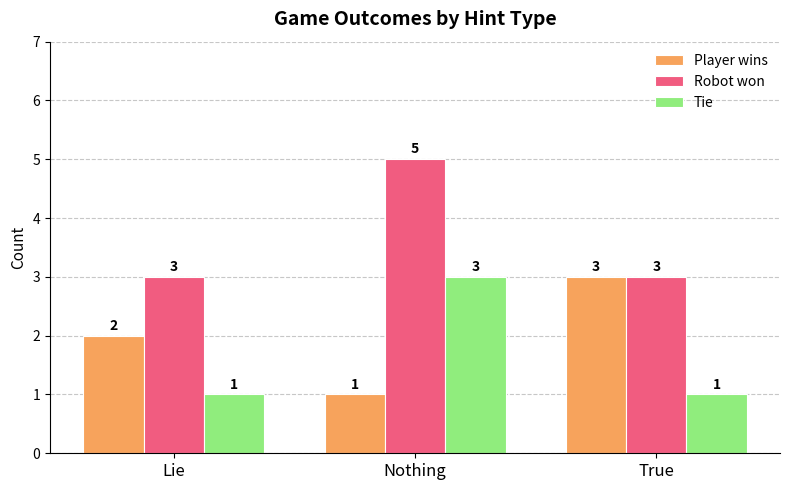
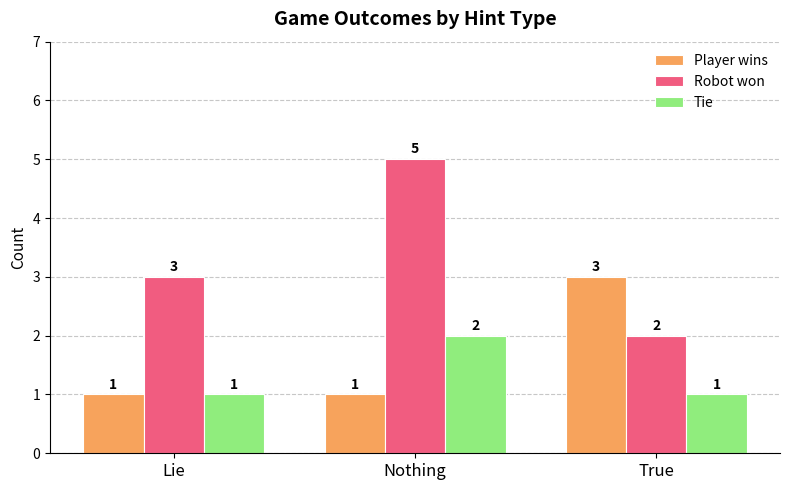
Player wins, Lie: 2 -> 1
Tie, Nothing: 3 -> 2
Robot won, True: 3 -> 2
